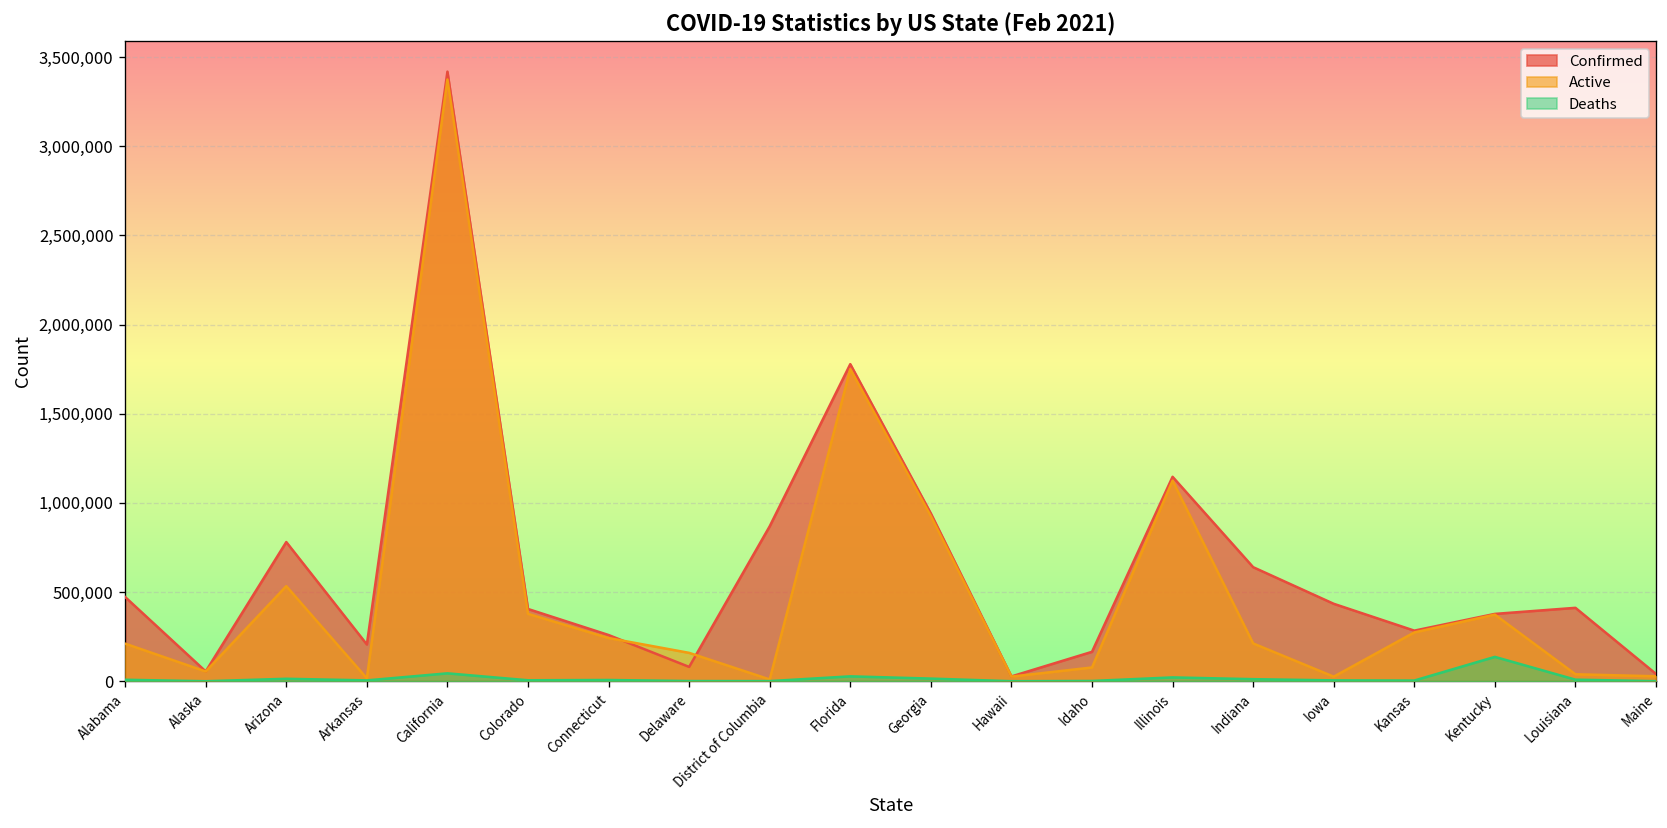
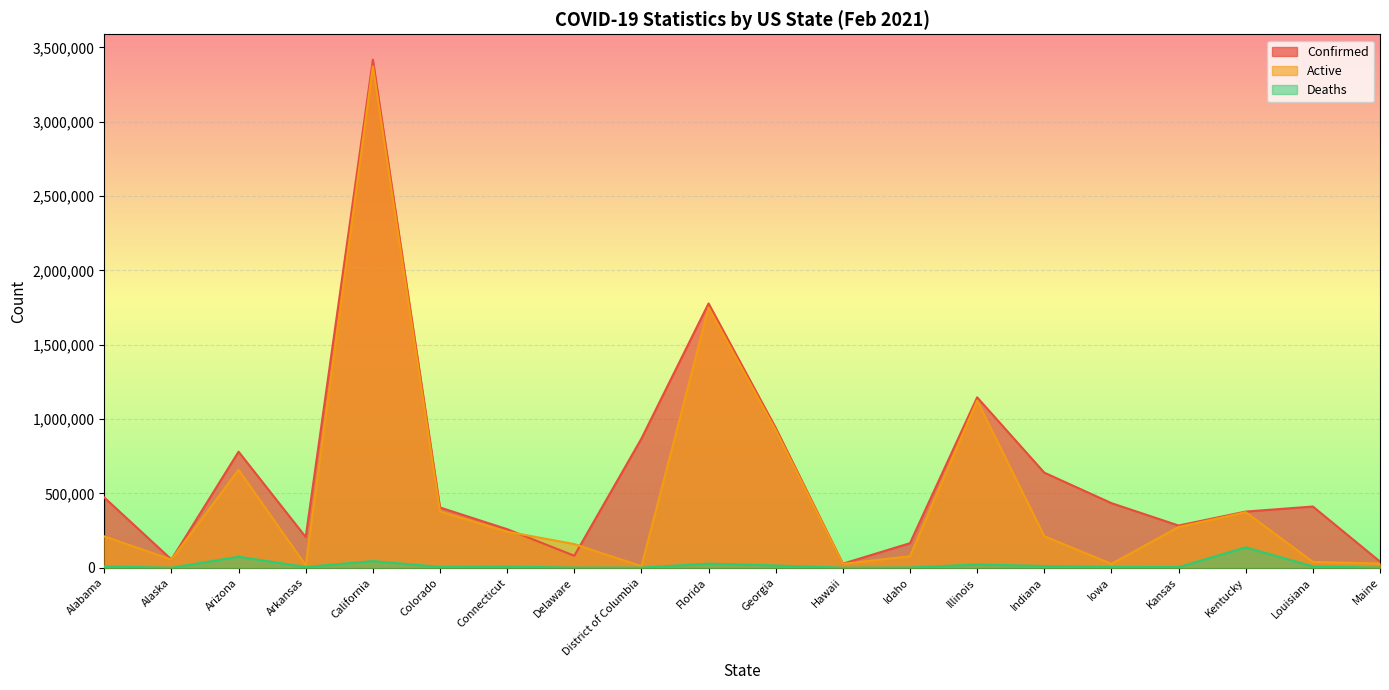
Active, Arizona: 530,000 -> 660,000
Deaths, Arizona: 10,000 -> 70,000
